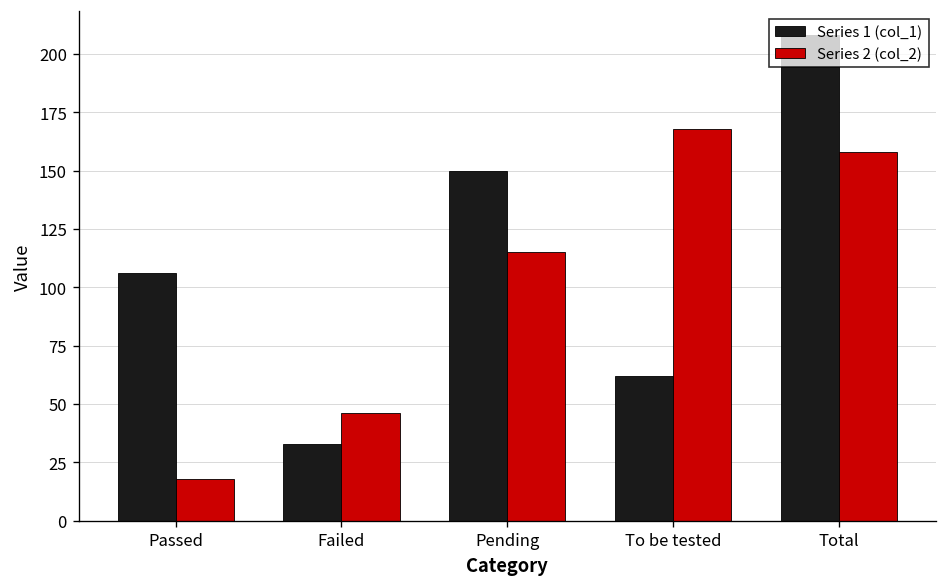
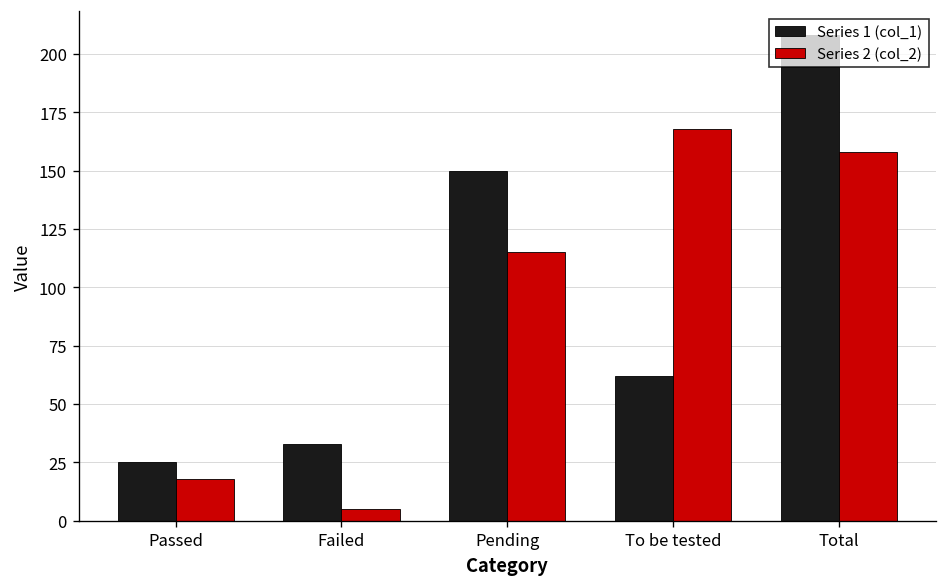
Series 1 (col_1), Passed: 106 -> 25
Series 2 (col_2), Failed: 46 -> 5
